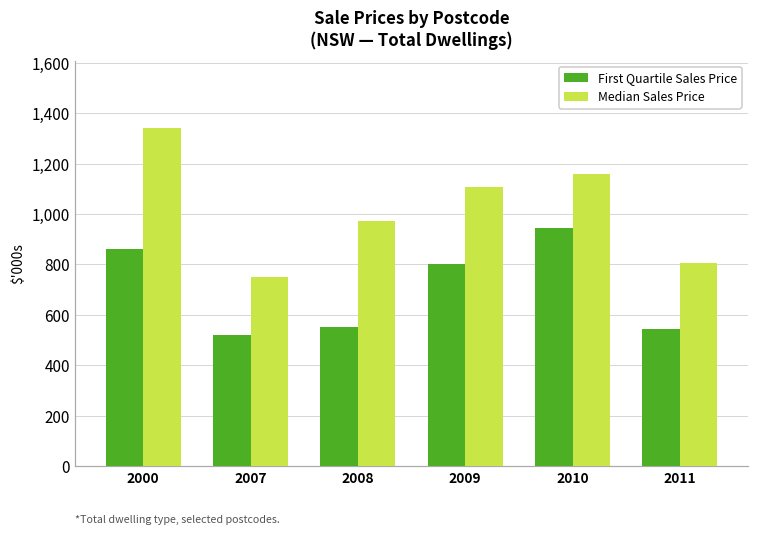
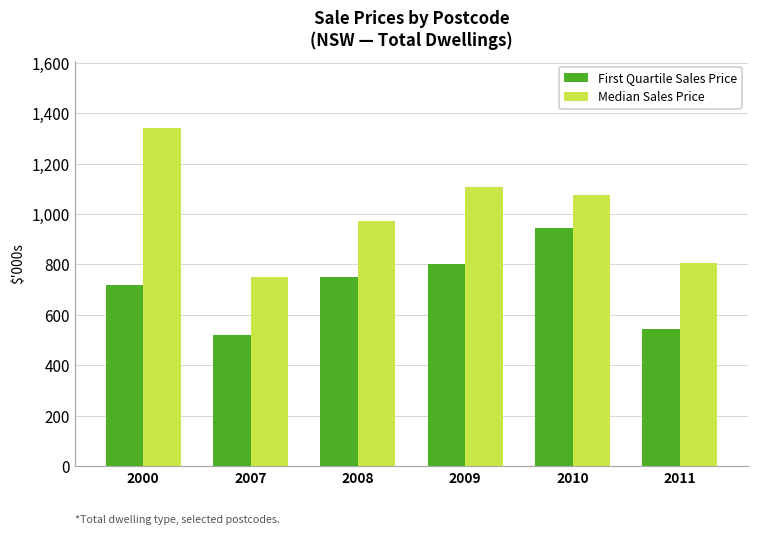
First Quartile Sales Price, 2000: 860 -> 720
First Quartile Sales Price, 2008: 550 -> 750
Median Sales Price, 2010: 1,160 -> 1,080
